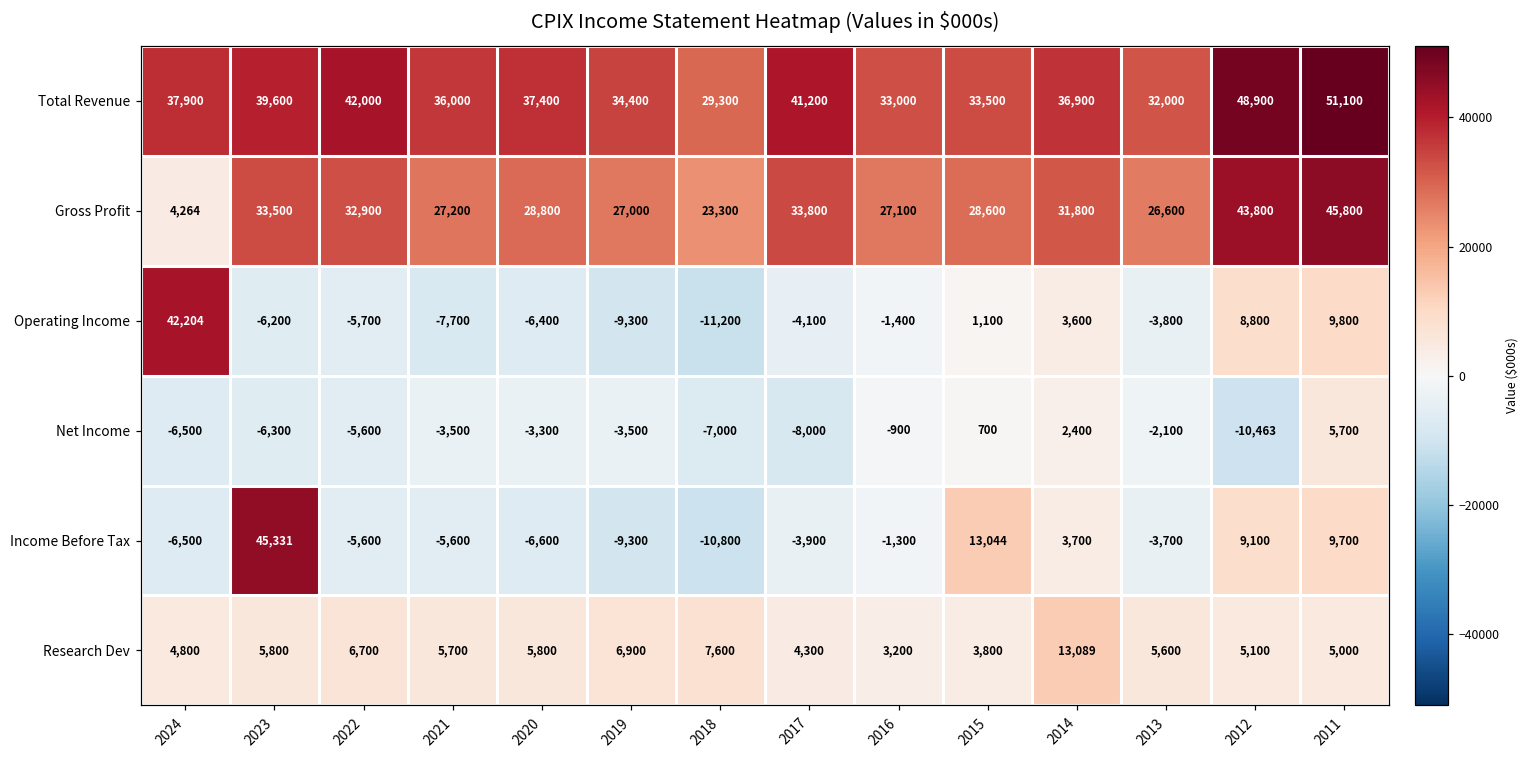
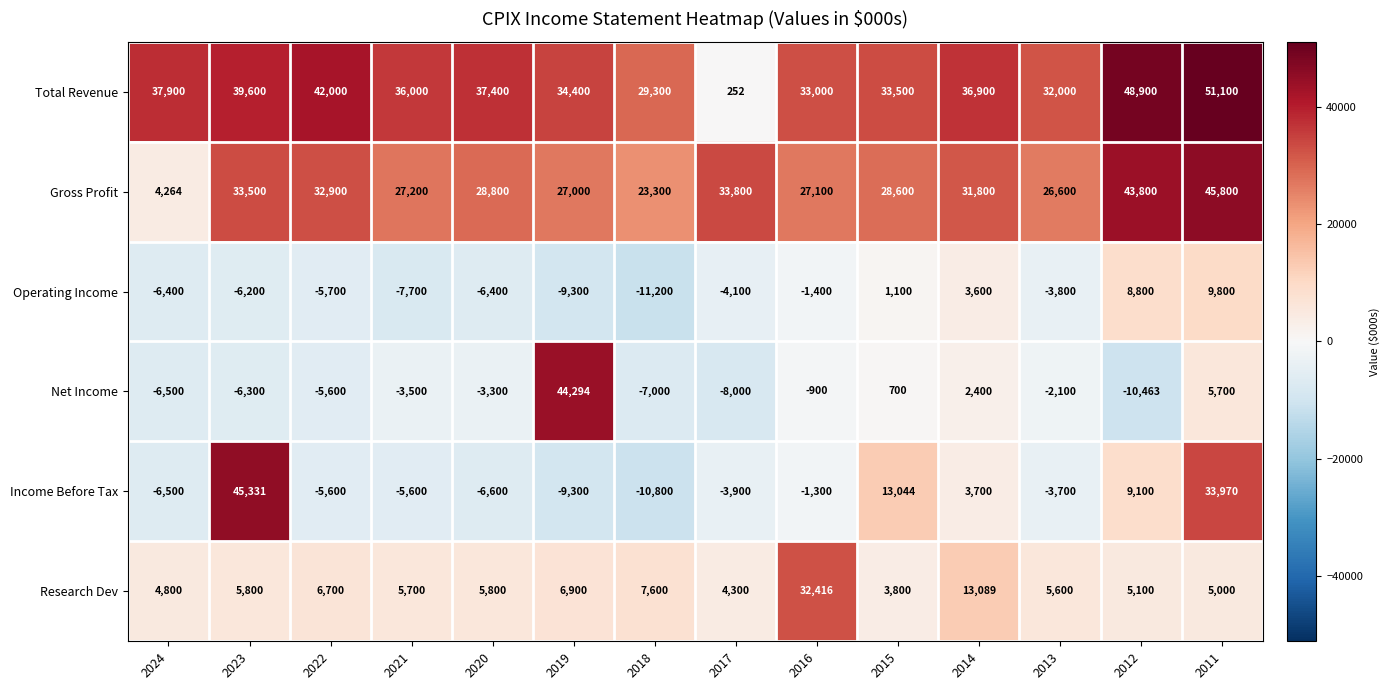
Total Revenue, 2017: 41,200 -> 252
Operating Income, 2024: 42,204 -> -6,400
Net Income, 2019: -3,500 -> 44,294
Income Before Tax, 2011: 9,700 -> 33,970
Research Dev, 2016: 3,200 -> 32,416
